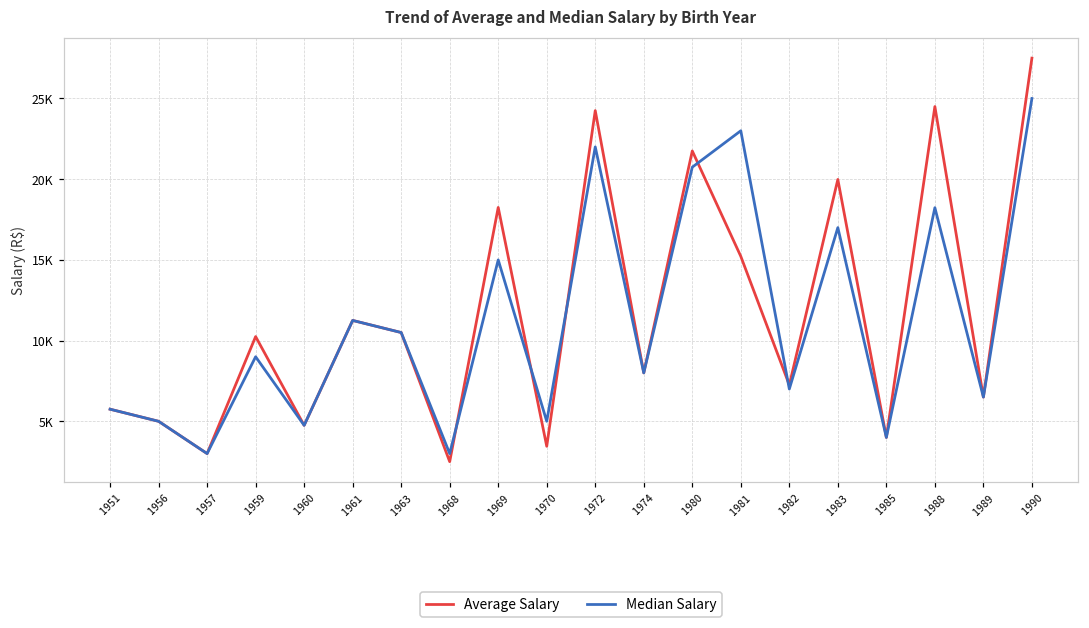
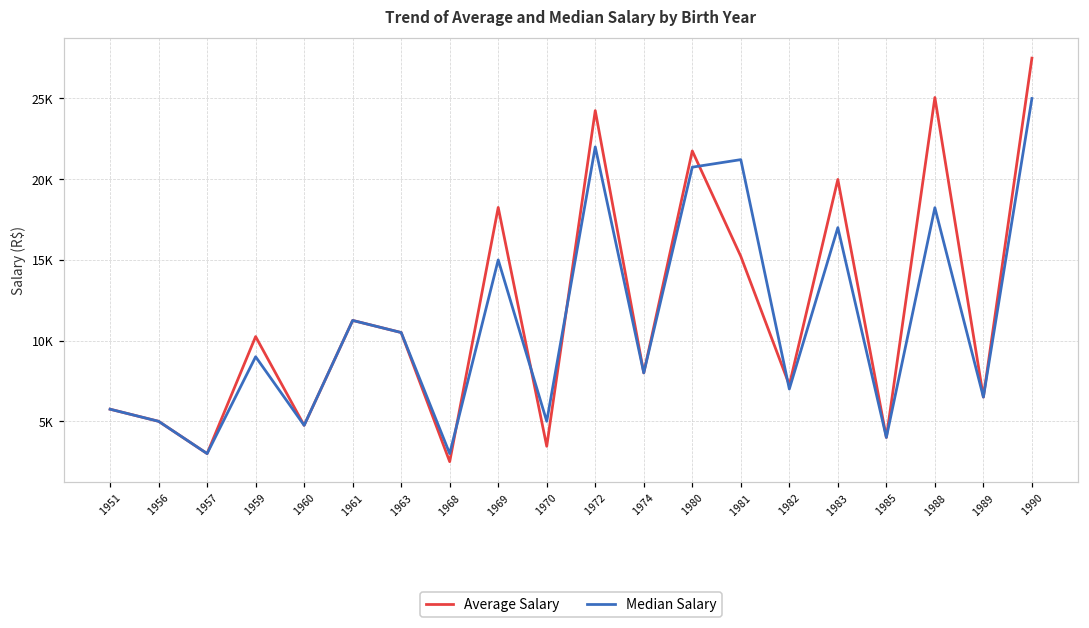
Median Salary, 1981: 23000 -> 21200
Average Salary, 1988: 24500 -> 25100
